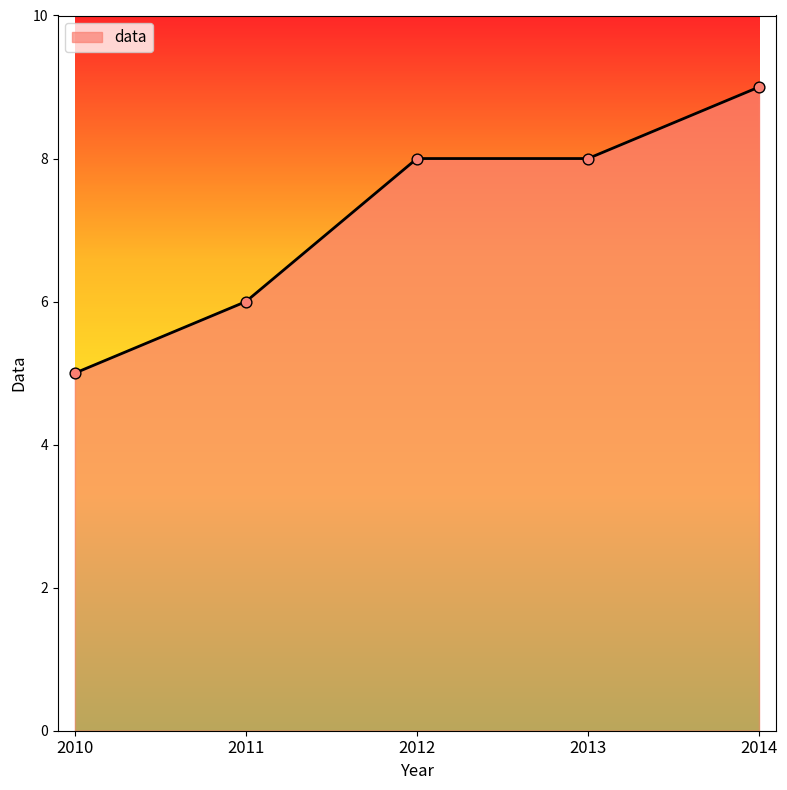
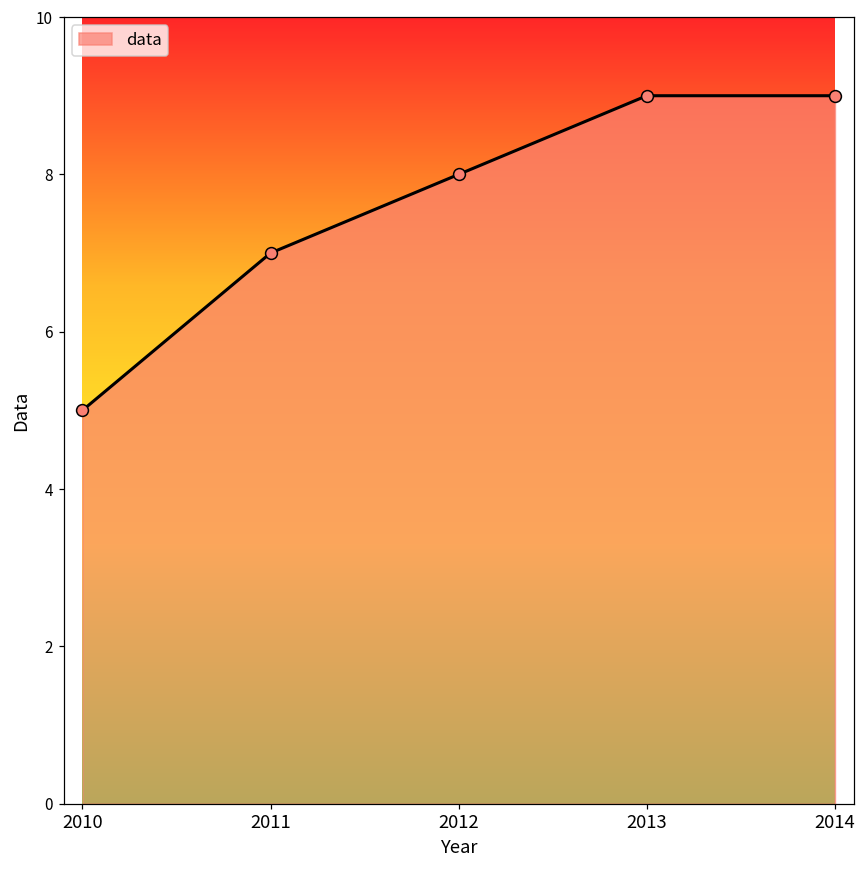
2011: 6 -> 7
2013: 8 -> 9
